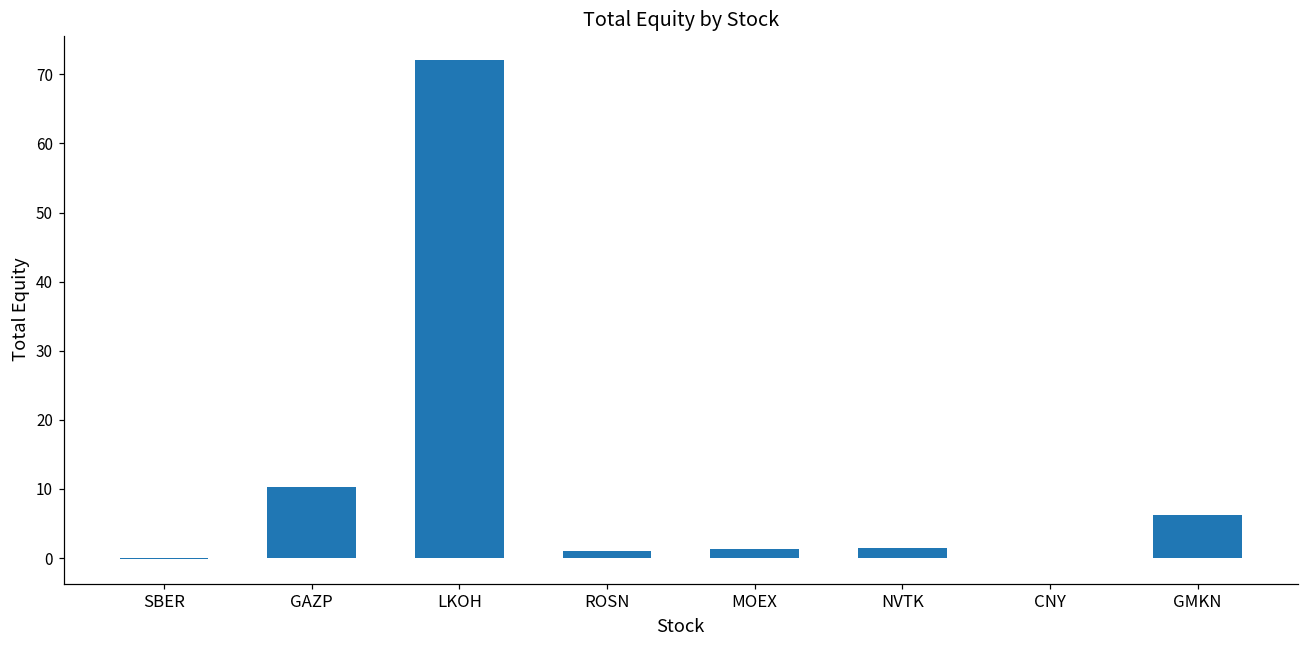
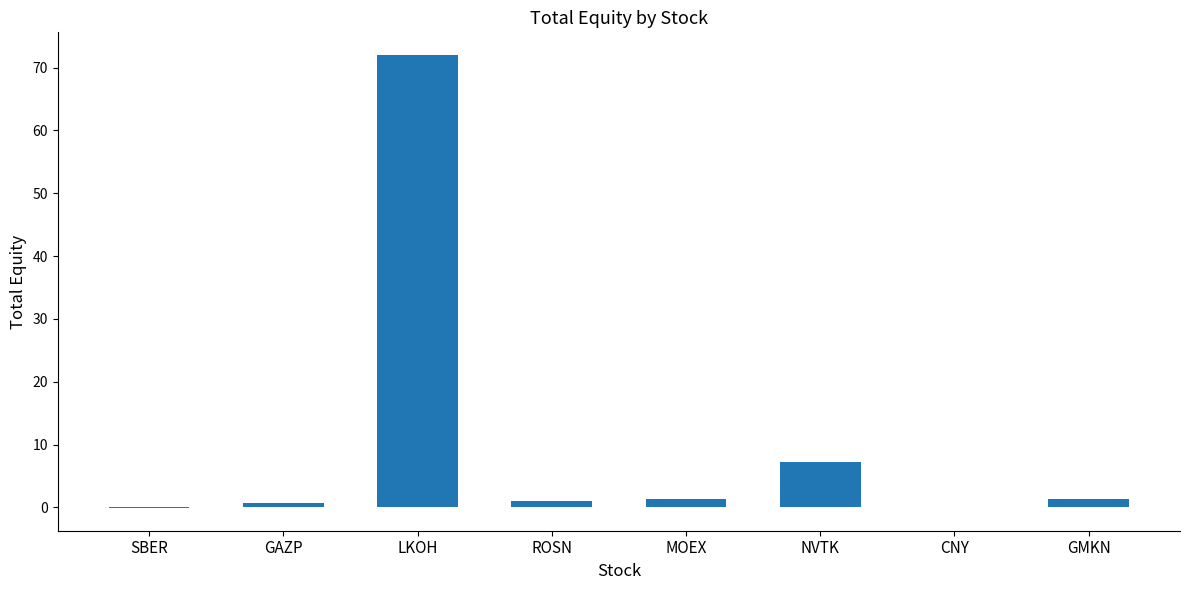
GAZP: 10 -> 1
NVTK: 2 -> 7
GMKN: 6 -> 1
